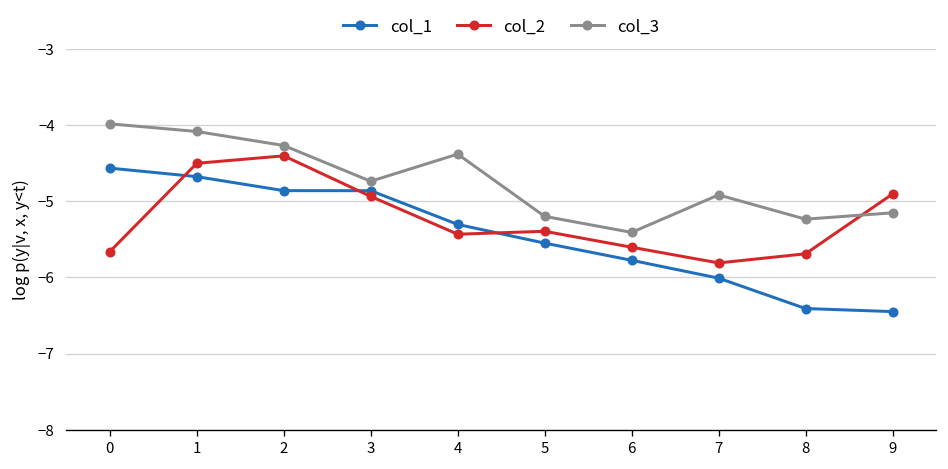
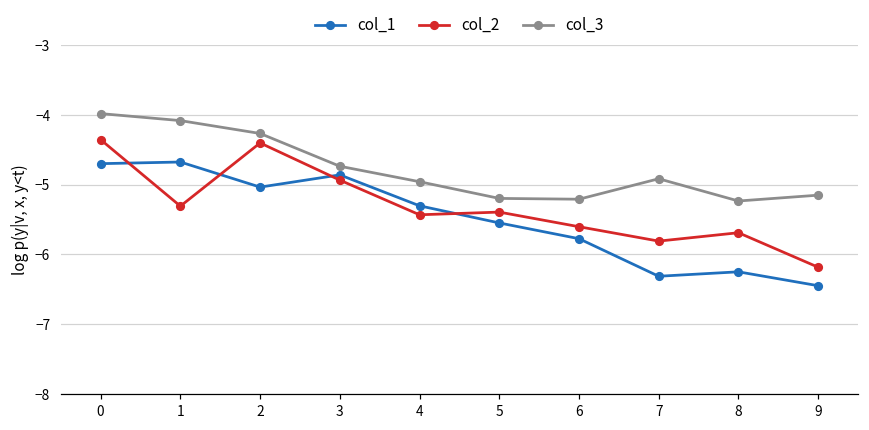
col_1, 0: -4.6 -> -4.7
col_2, 0: -5.7 -> -4.4
col_2, 1: -4.5 -> -5.3
col_1, 2: -4.9 -> -5.0
col_3, 4: -4.4 -> -5.0
col_3, 6: -5.4 -> -5.2
col_1, 7: -6.0 -> -6.3
col_1, 8: -6.4 -> -6.2
col_2, 9: -4.9 -> -6.2
